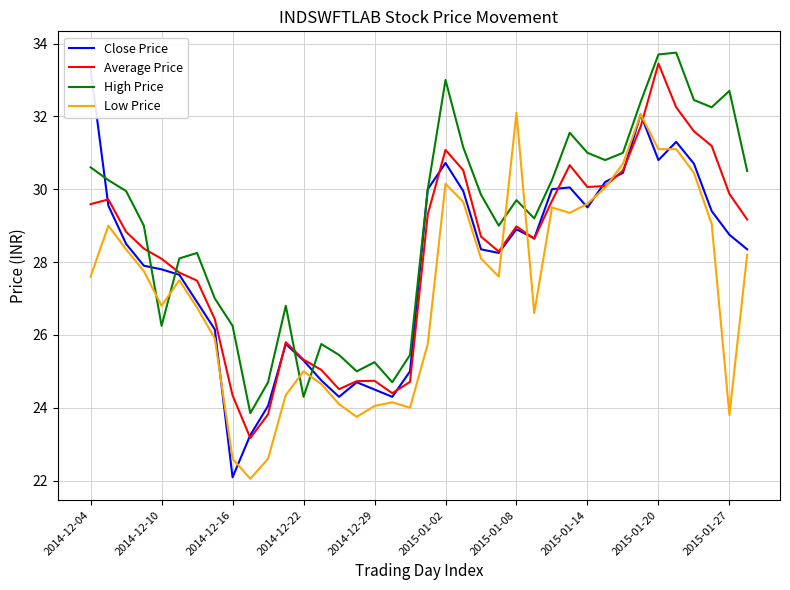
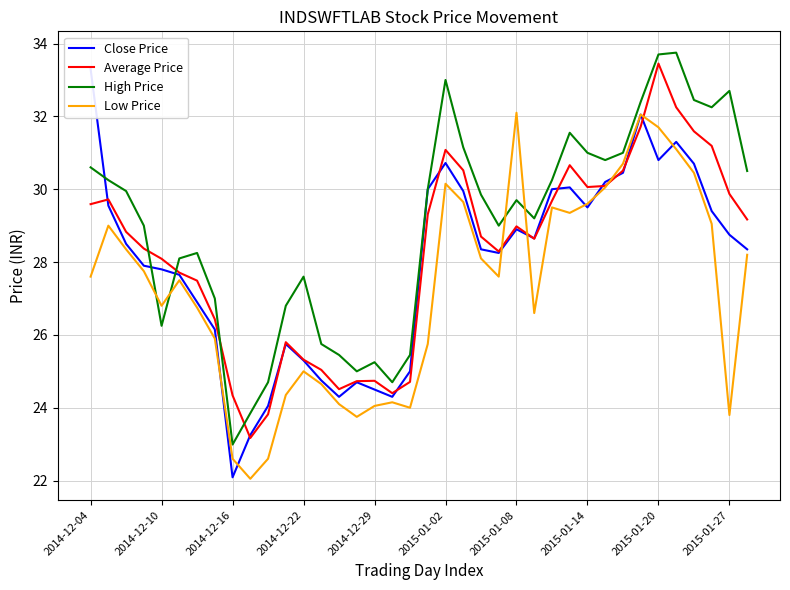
High Price, 2014-12-16: 26.3 -> 23.0
High Price, 2014-12-22: 24.3 -> 27.6
Low Price, 2015-01-20: 31.1 -> 31.7
